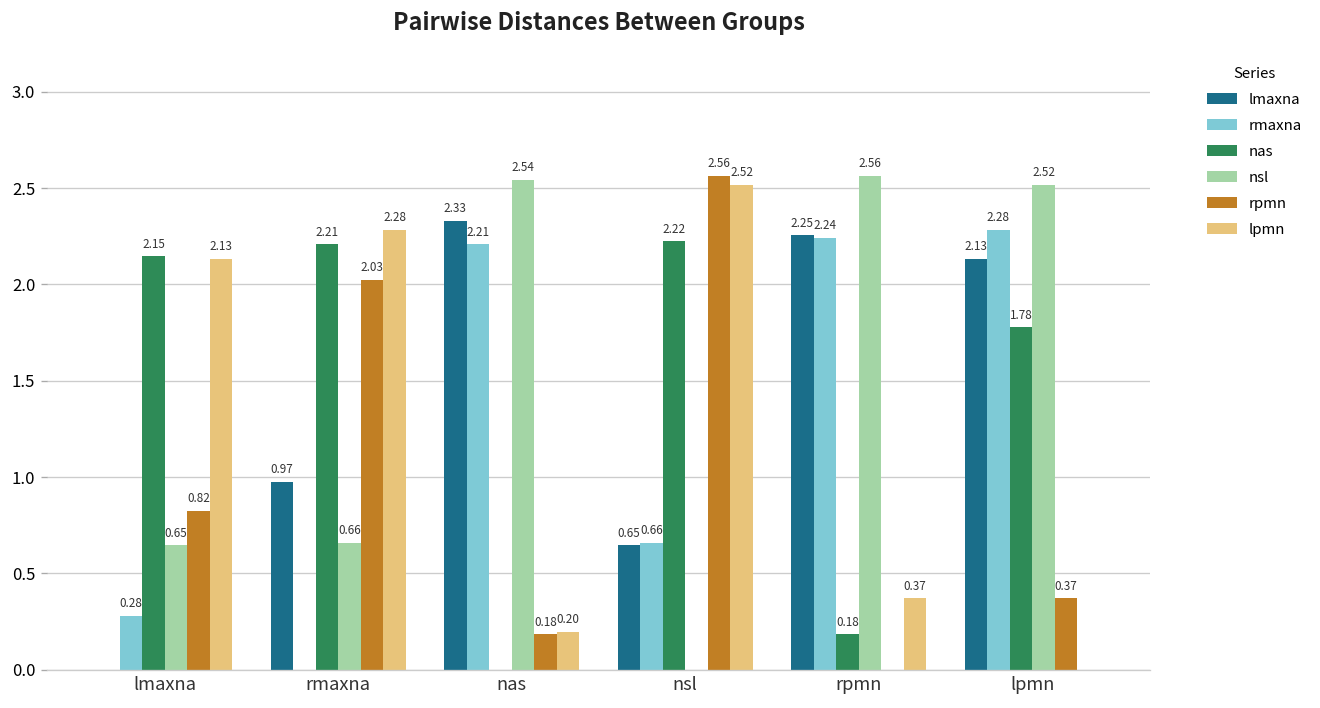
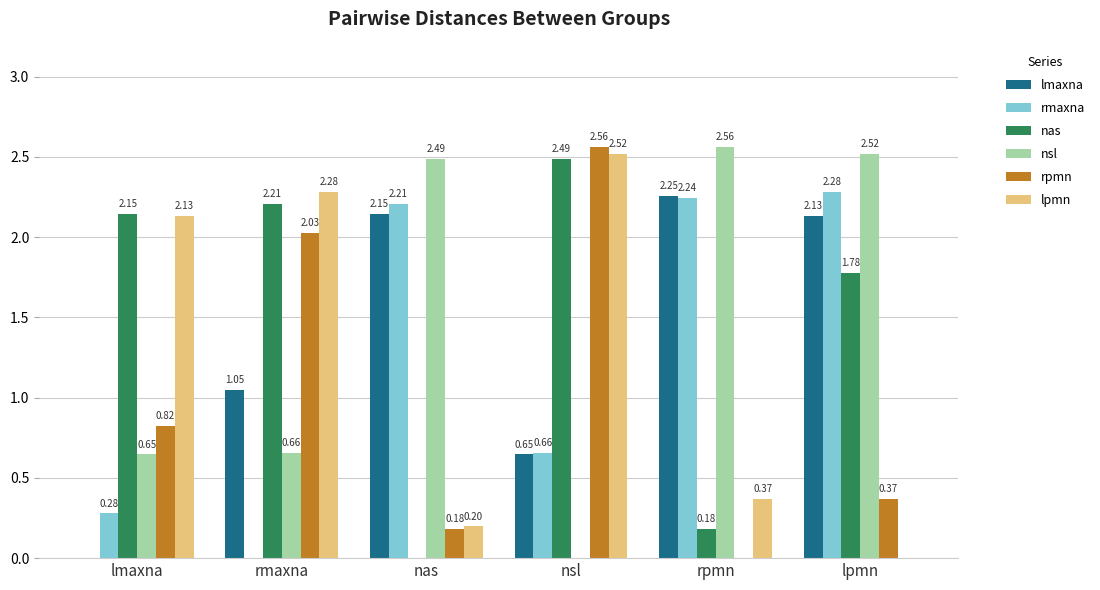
lmaxna, rmaxna: 0.97 -> 1.05
lmaxna, nas: 2.33 -> 2.15
nsl, nas: 2.54 -> 2.49
nas, nsl: 2.22 -> 2.49
